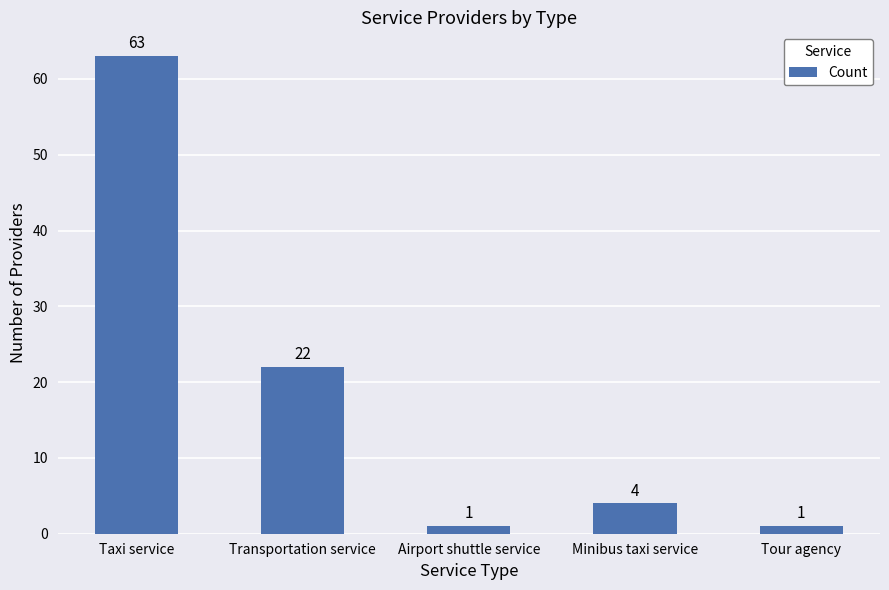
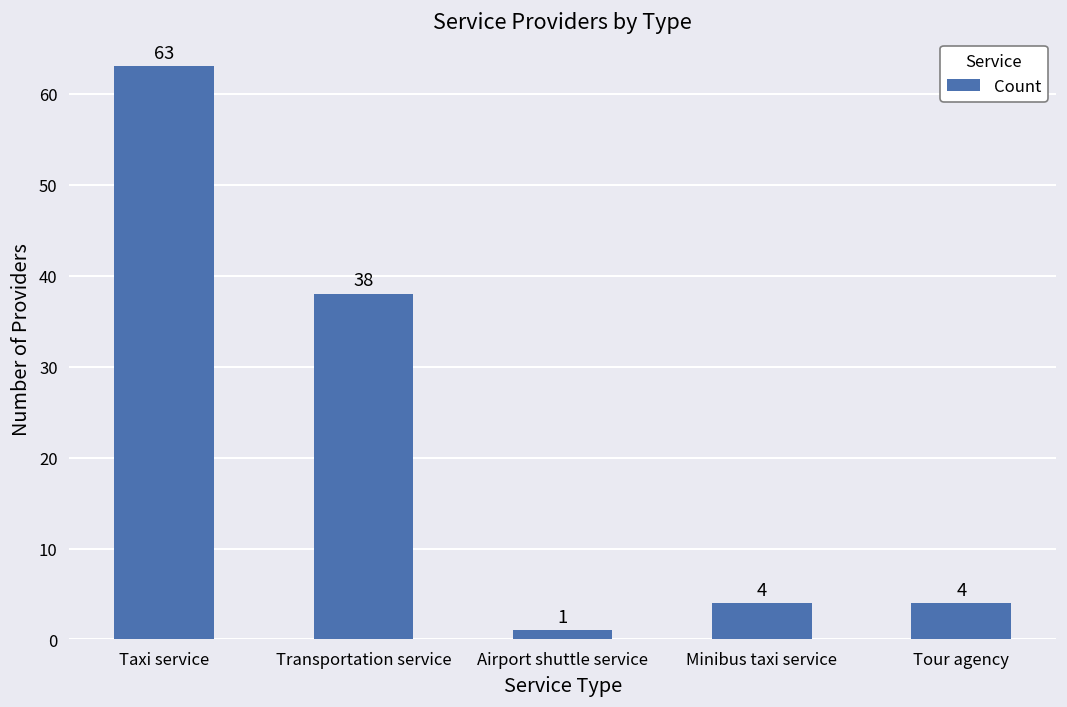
Transportation service: 22 -> 38
Tour agency: 1 -> 4
